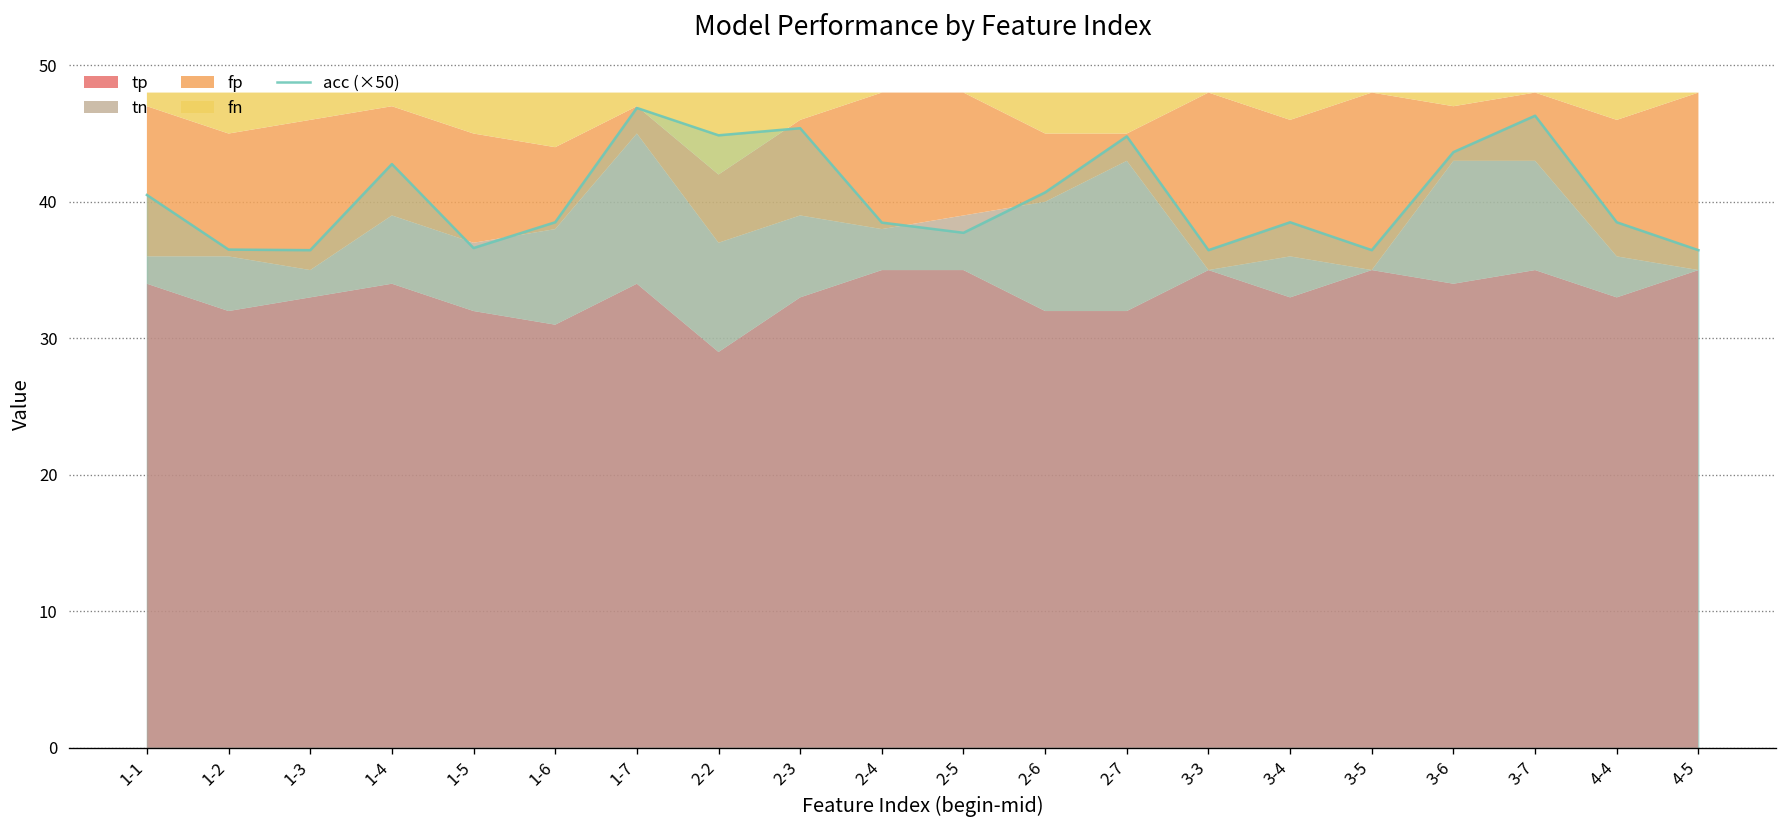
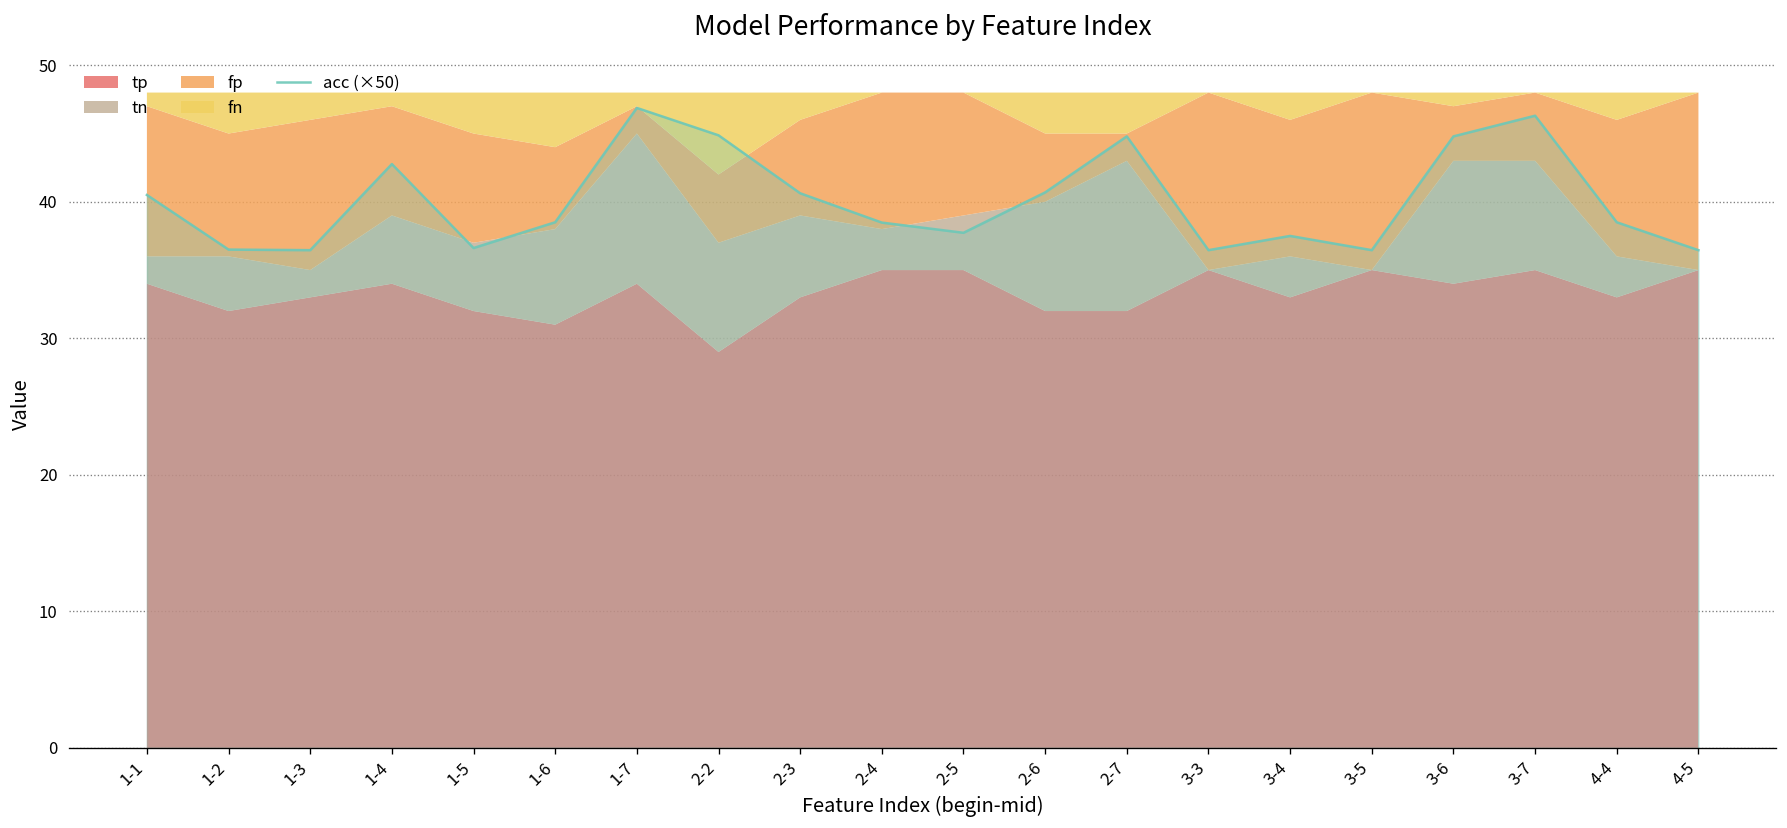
acc (×50), 2-3: 45.4 -> 40.6
acc (×50), 3-4: 38.5 -> 37.5
acc (×50), 3-6: 43.6 -> 44.8
